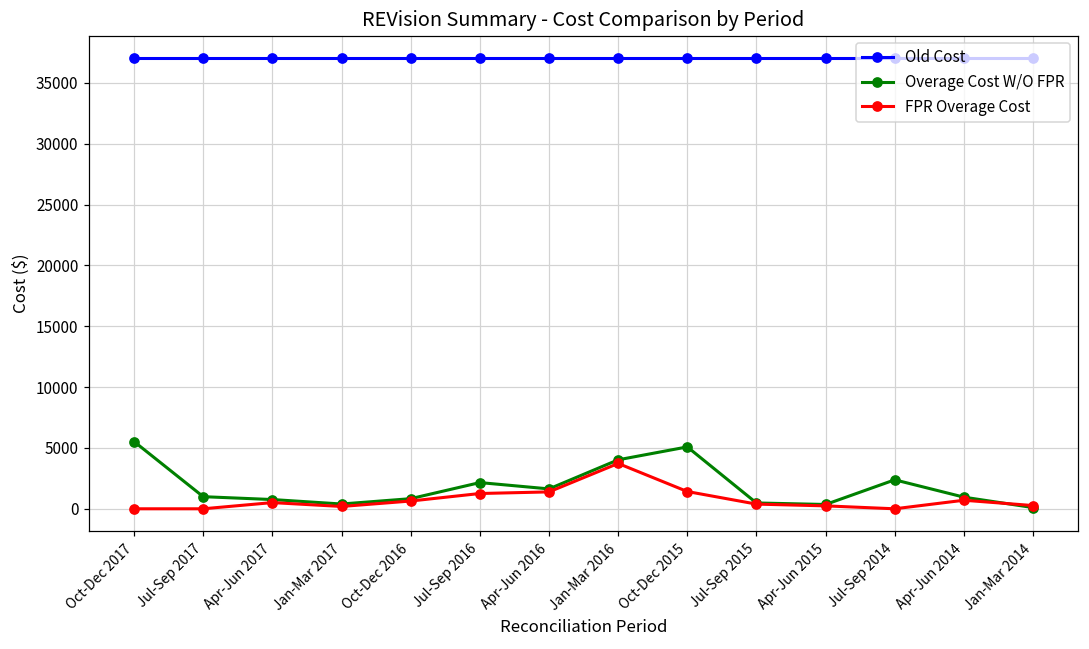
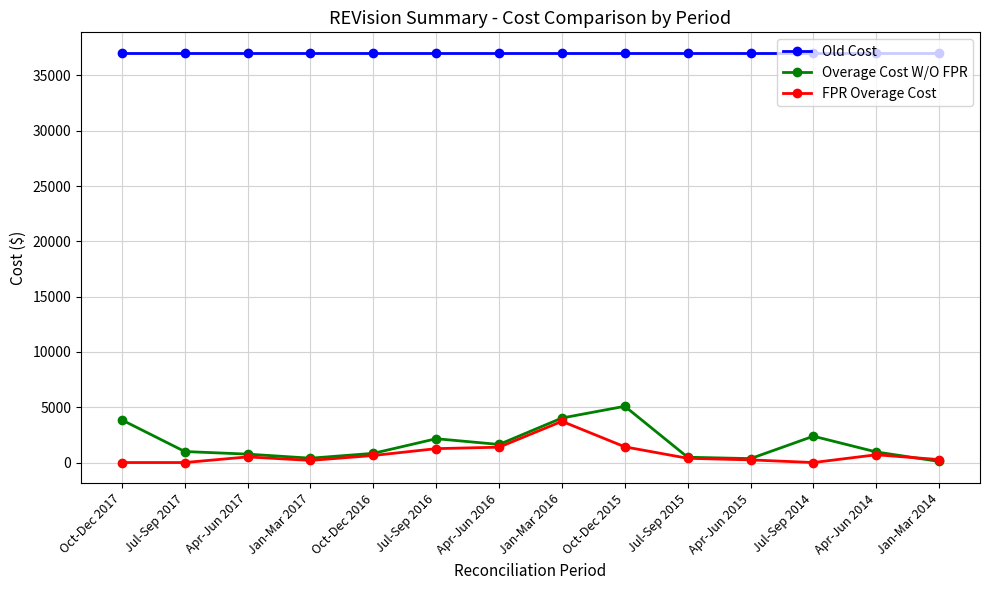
Overage Cost W/O FPR, Oct-Dec 2017: 5500 -> 3900
